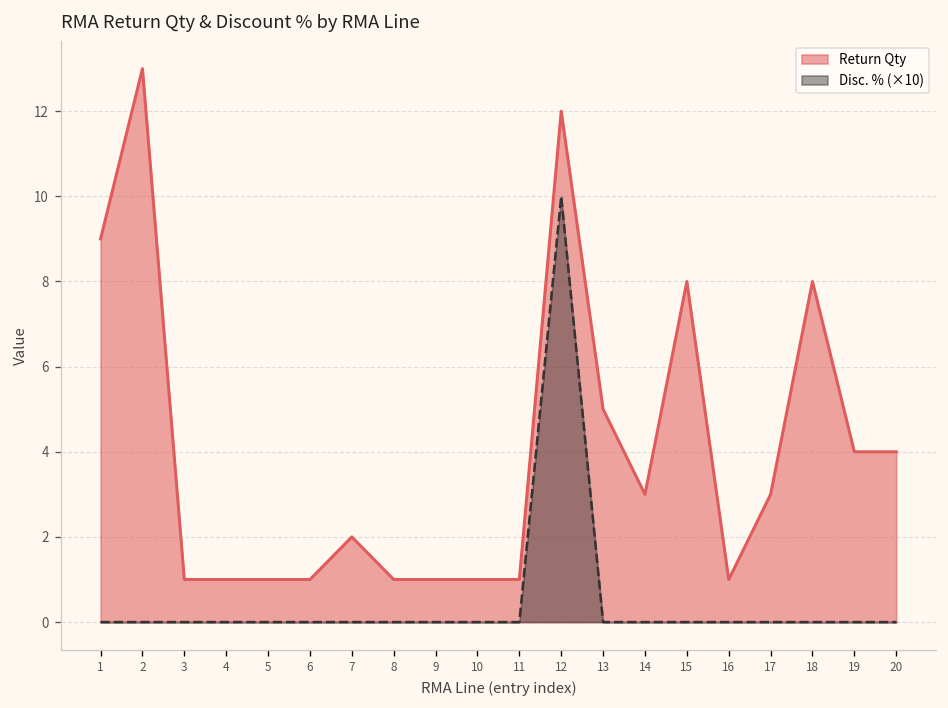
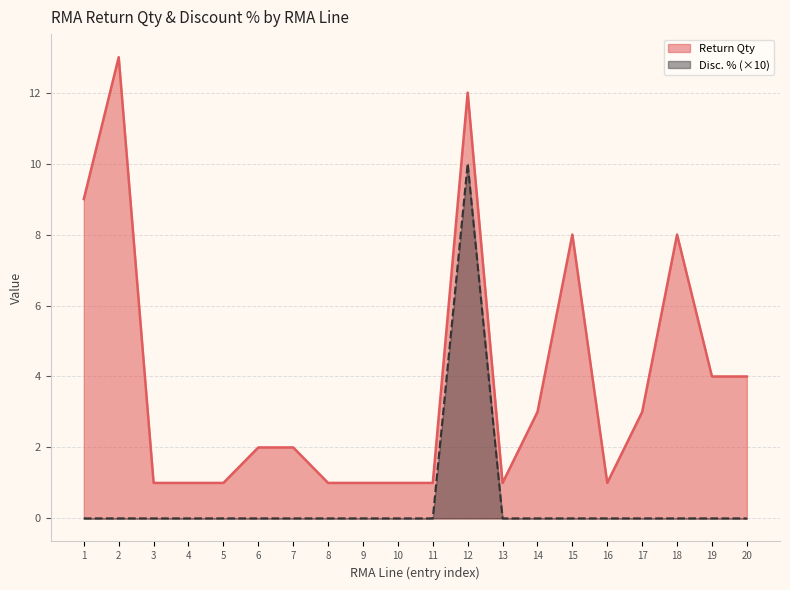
Return Qty, 6: 1 -> 2
Return Qty, 13: 5 -> 1
